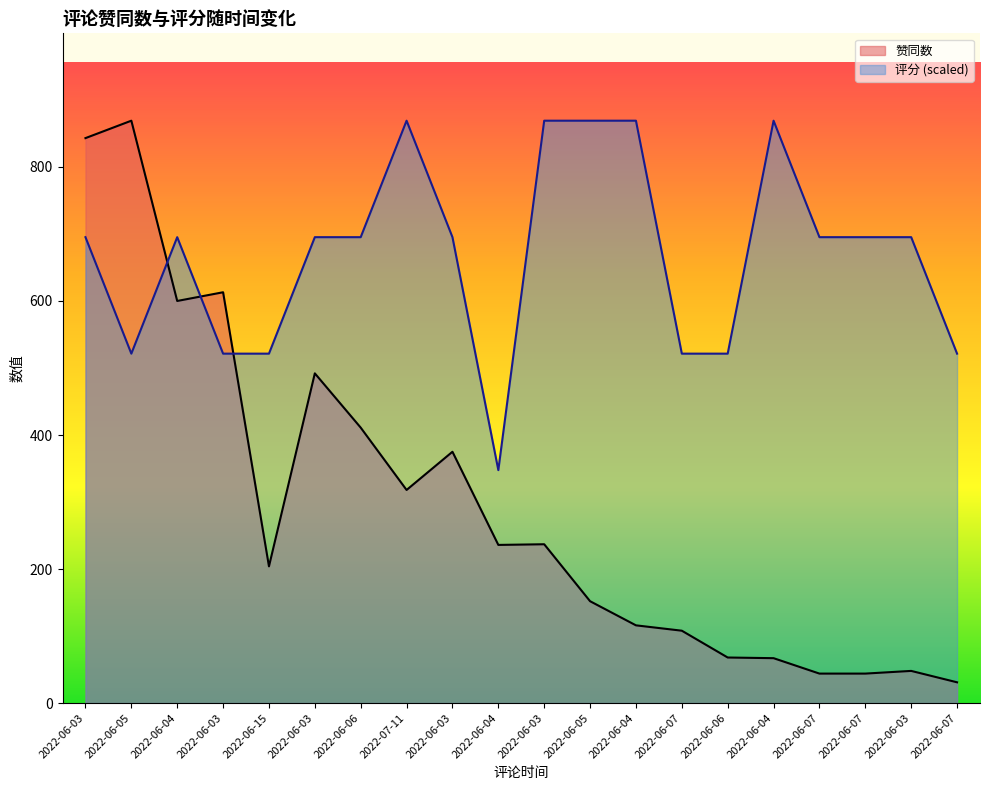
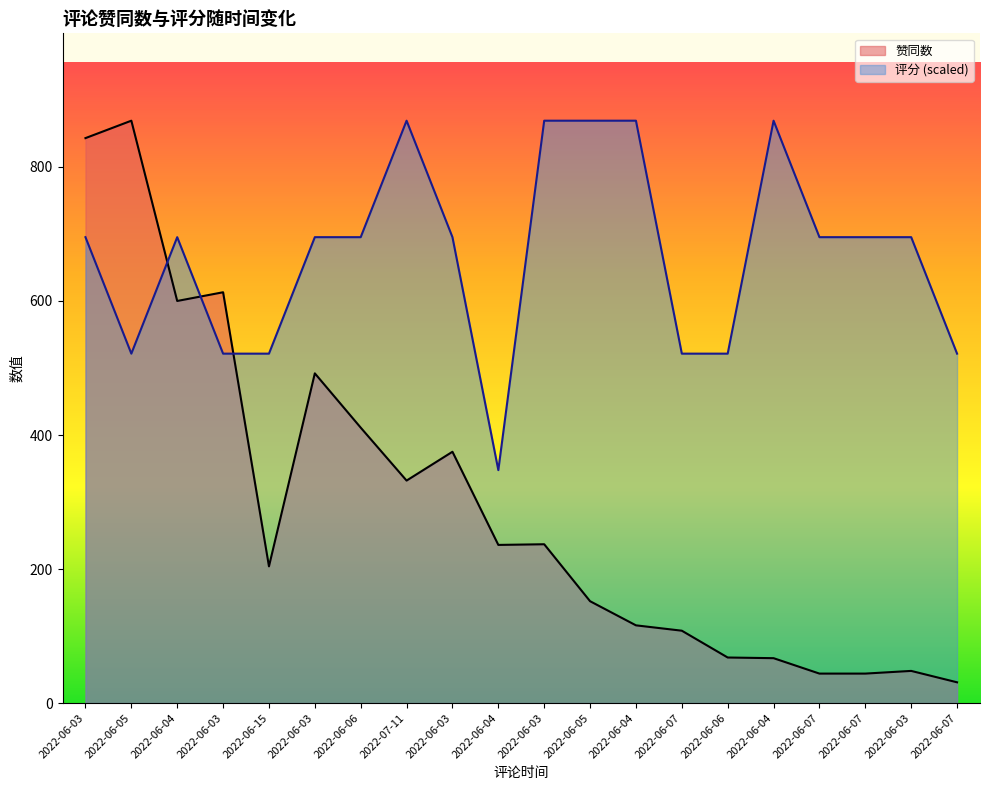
赞同数, 2022-07-11: 320 -> 330
